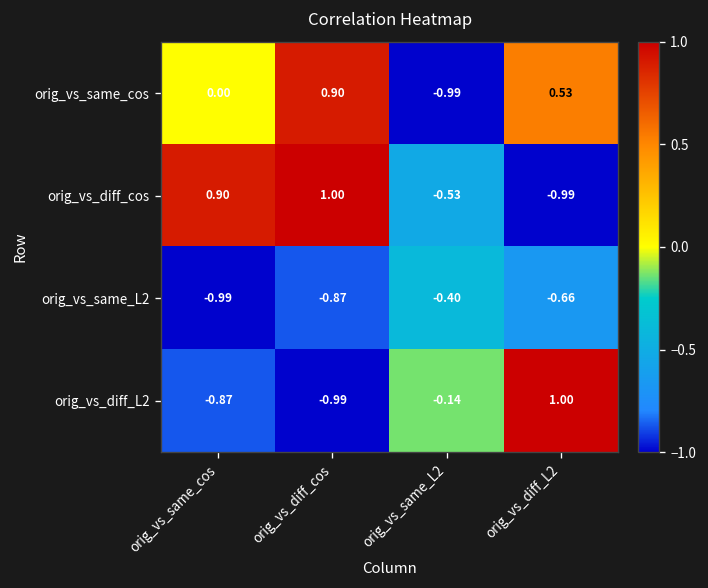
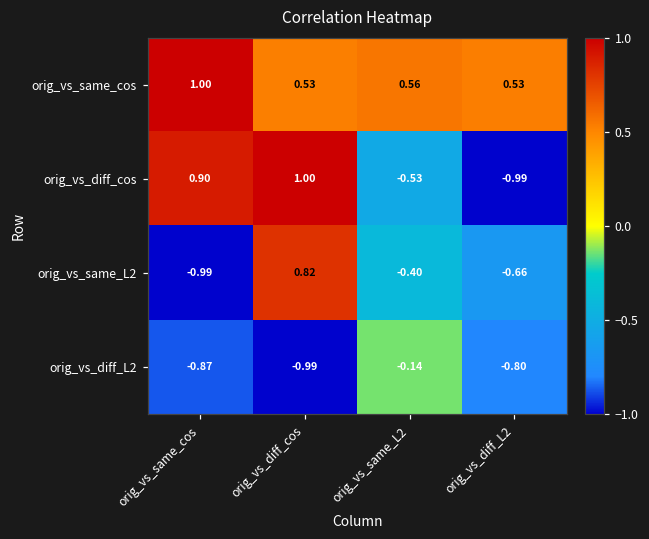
orig_vs_same_cos, orig_vs_same_cos: 0.00 -> 1.00
orig_vs_same_cos, orig_vs_diff_cos: 0.90 -> 0.53
orig_vs_same_cos, orig_vs_same_L2: -0.99 -> 0.56
orig_vs_same_L2, orig_vs_diff_cos: -0.87 -> 0.82
orig_vs_diff_L2, orig_vs_diff_L2: 1.00 -> -0.80
